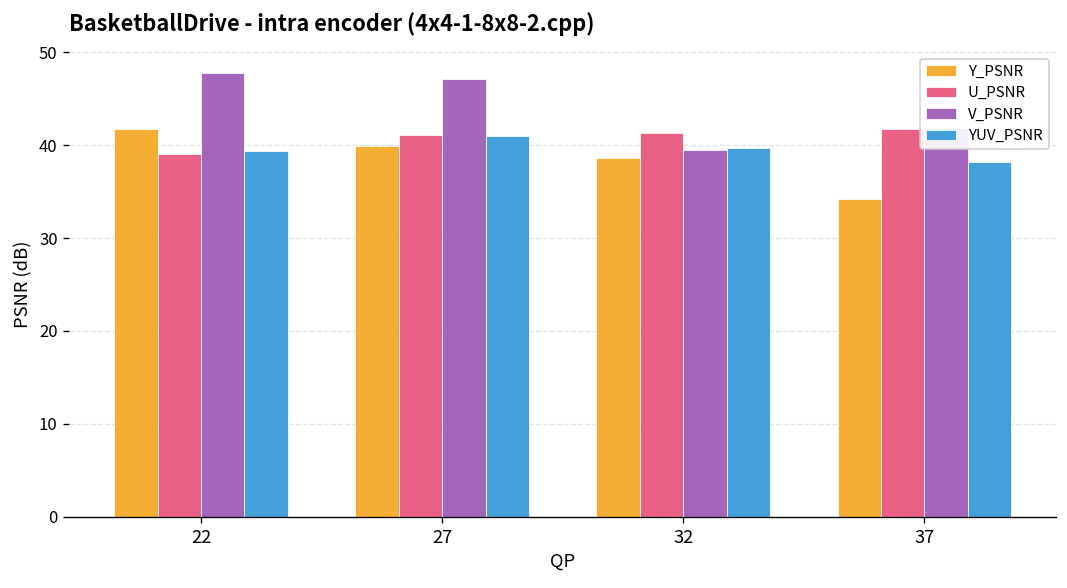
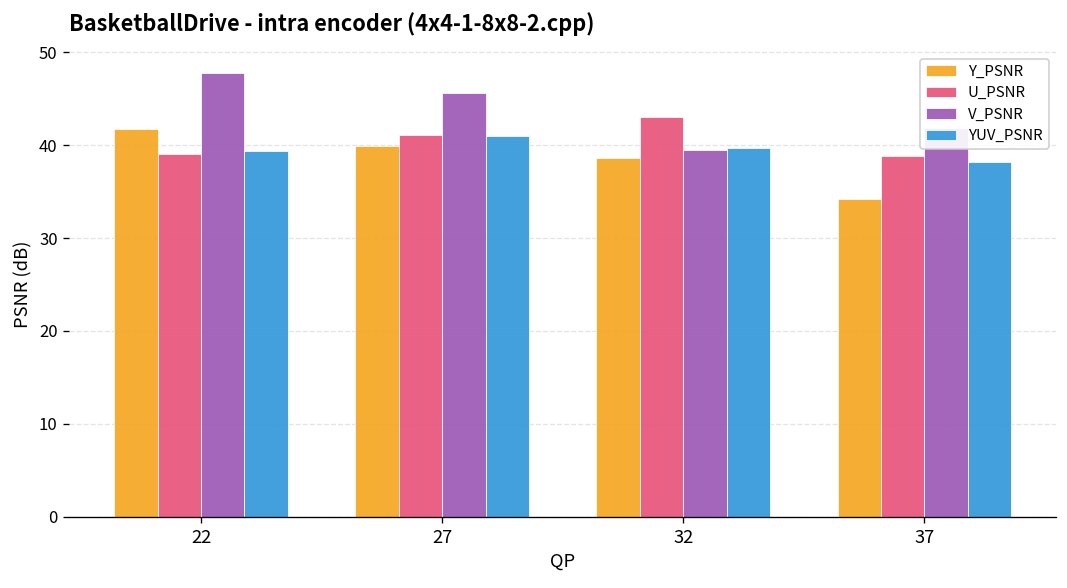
V_PSNR, 27: 47 -> 46
U_PSNR, 32: 41 -> 43
U_PSNR, 37: 42 -> 39
